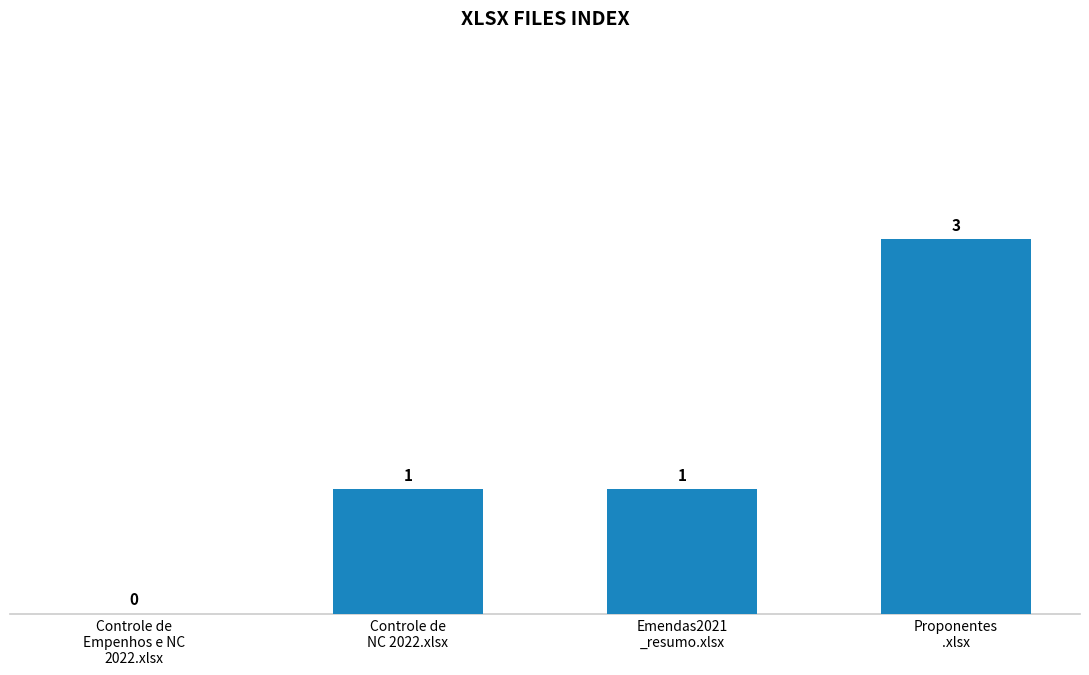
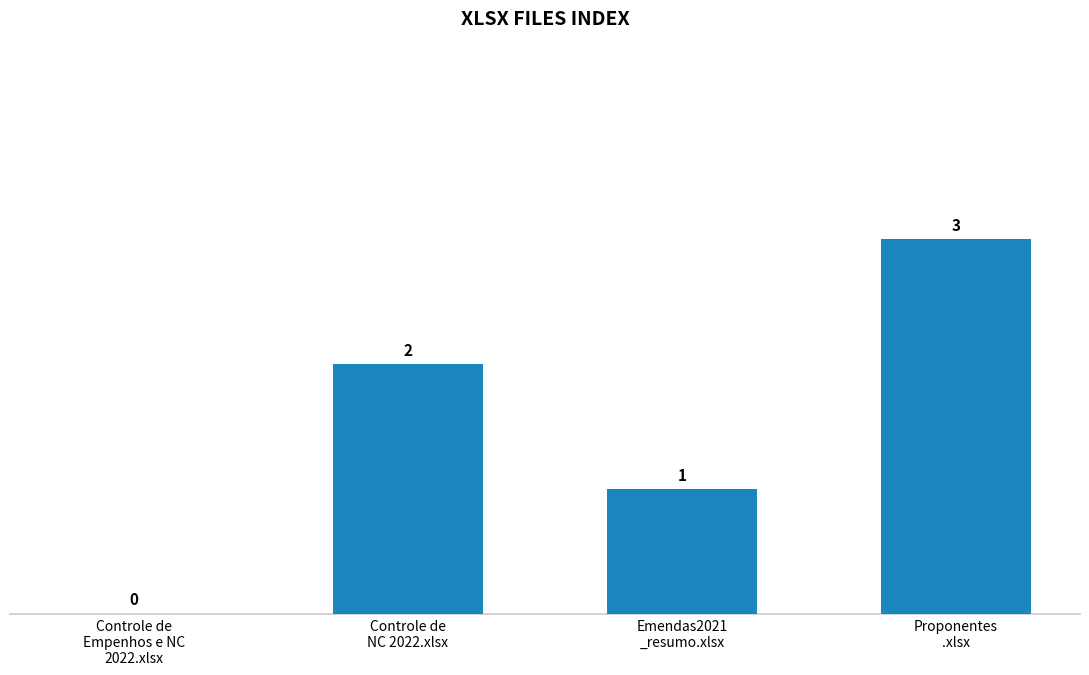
Controle de NC 2022.xlsx: 1 -> 2
